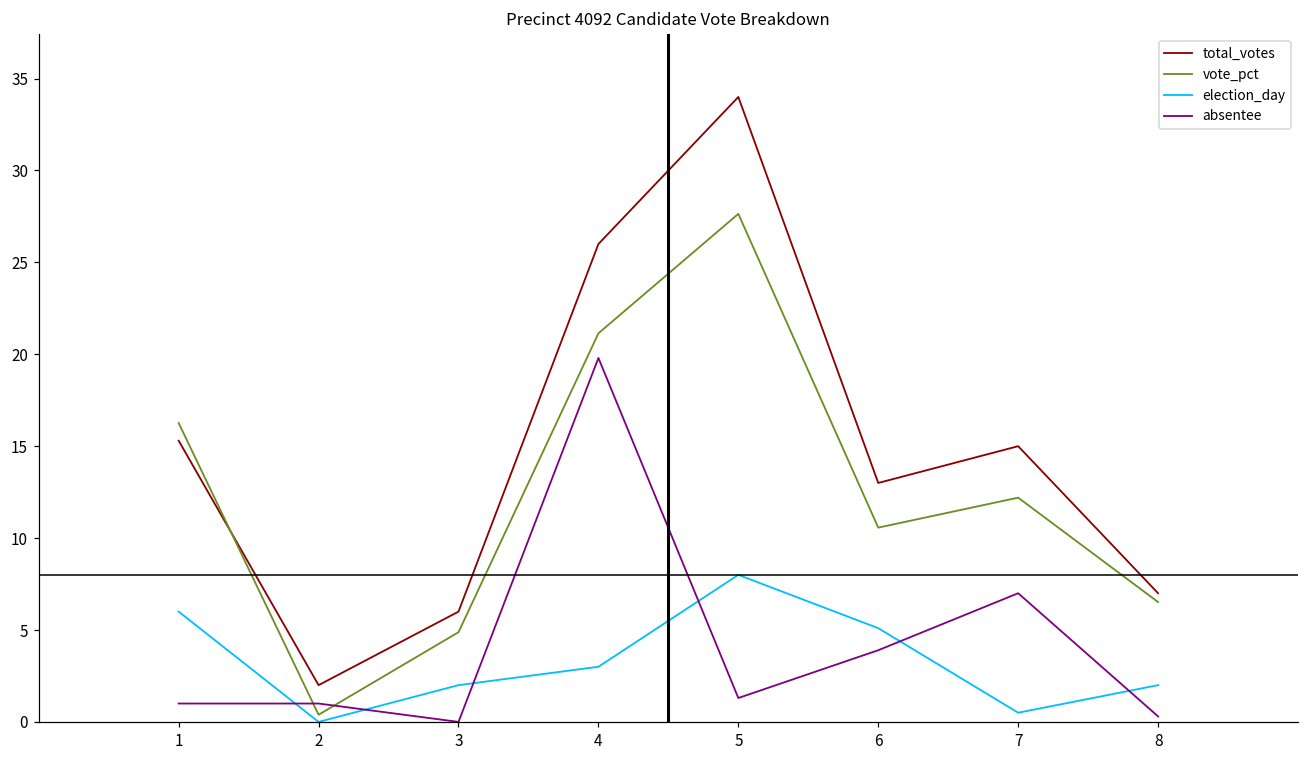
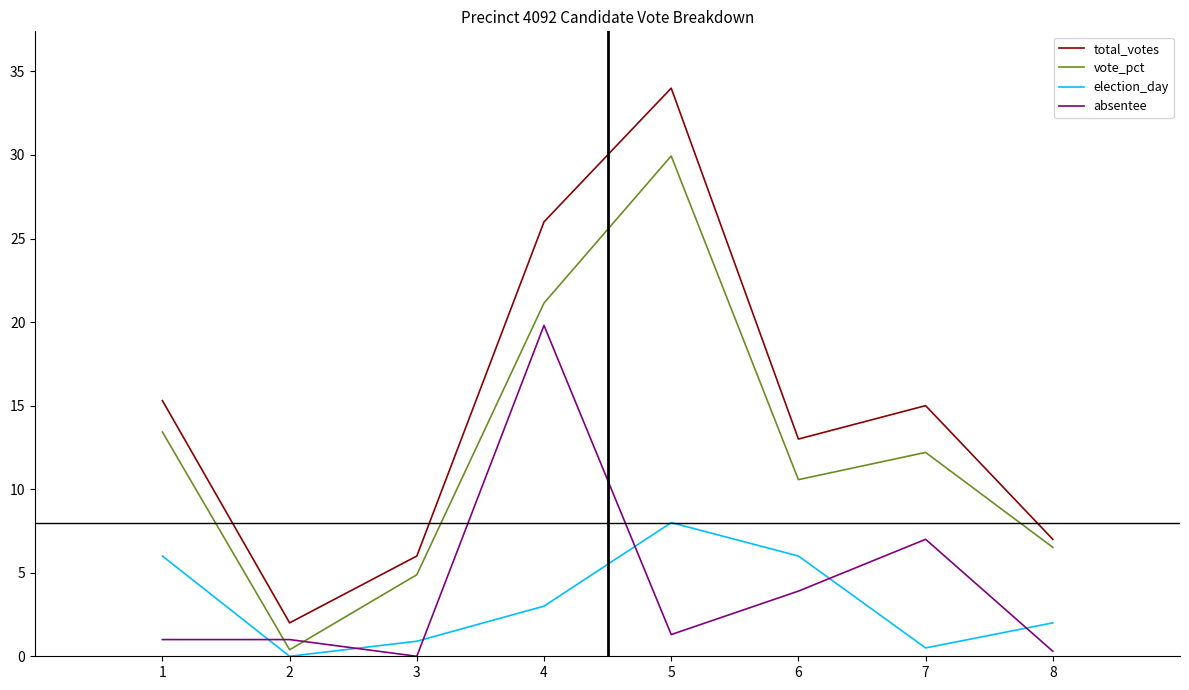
vote_pct, 1: 16.3 -> 13.4
election_day, 3: 2.0 -> 0.9
vote_pct, 5: 27.6 -> 29.9
election_day, 6: 5.1 -> 6.0
